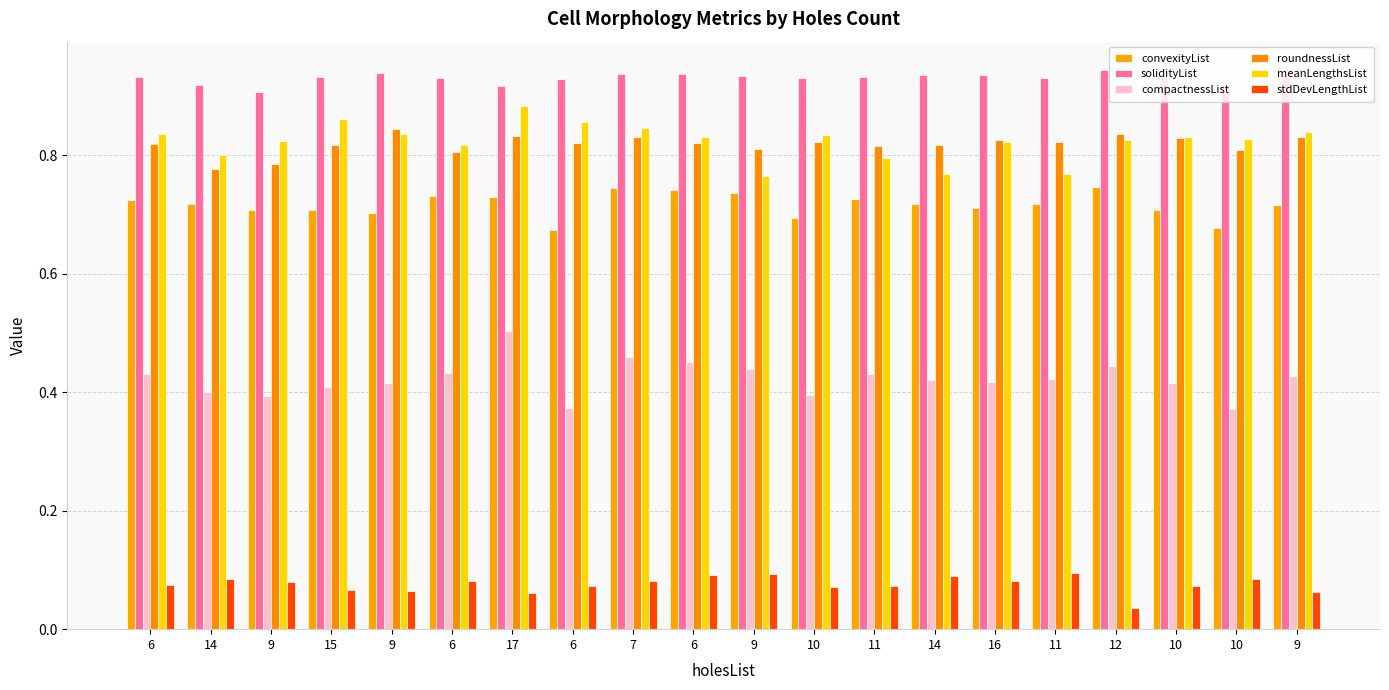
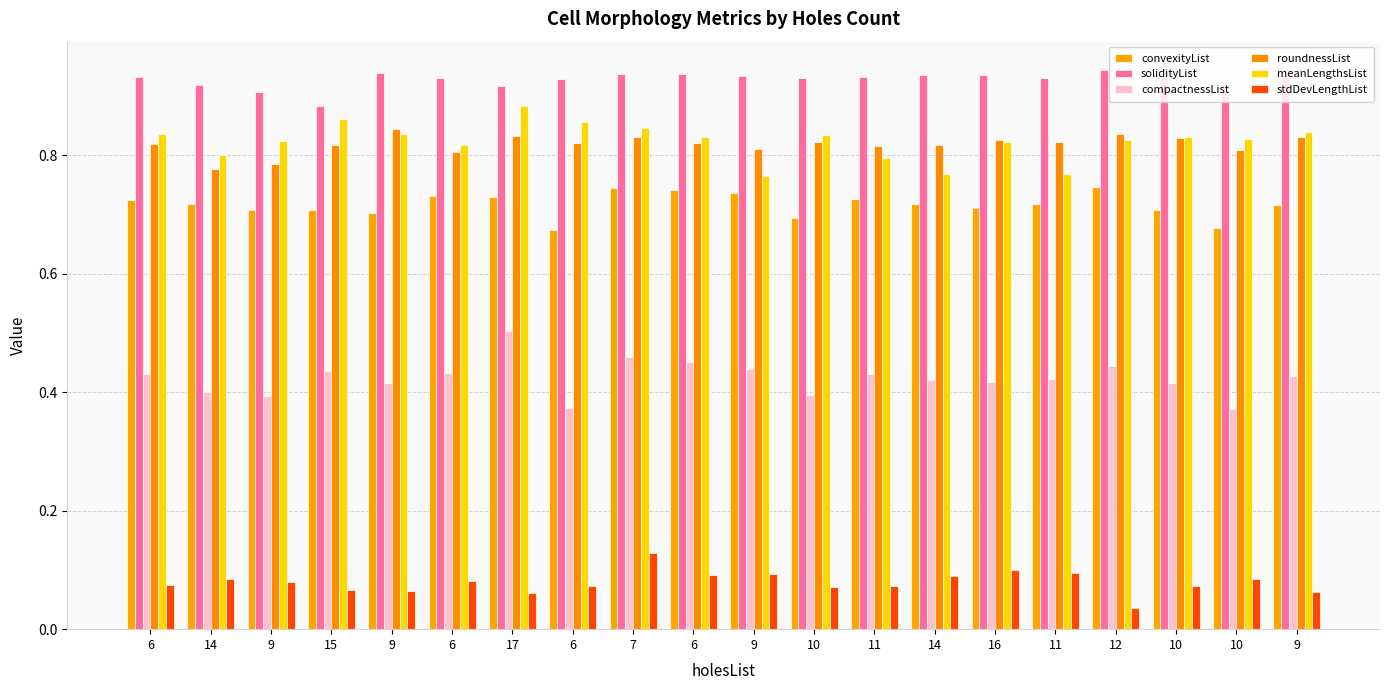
solidityList, 15: 0.93 -> 0.88
compactnessList, 15: 0.41 -> 0.44
stdDevLengthList, 7: 0.08 -> 0.13
stdDevLengthList, 16: 0.08 -> 0.10
